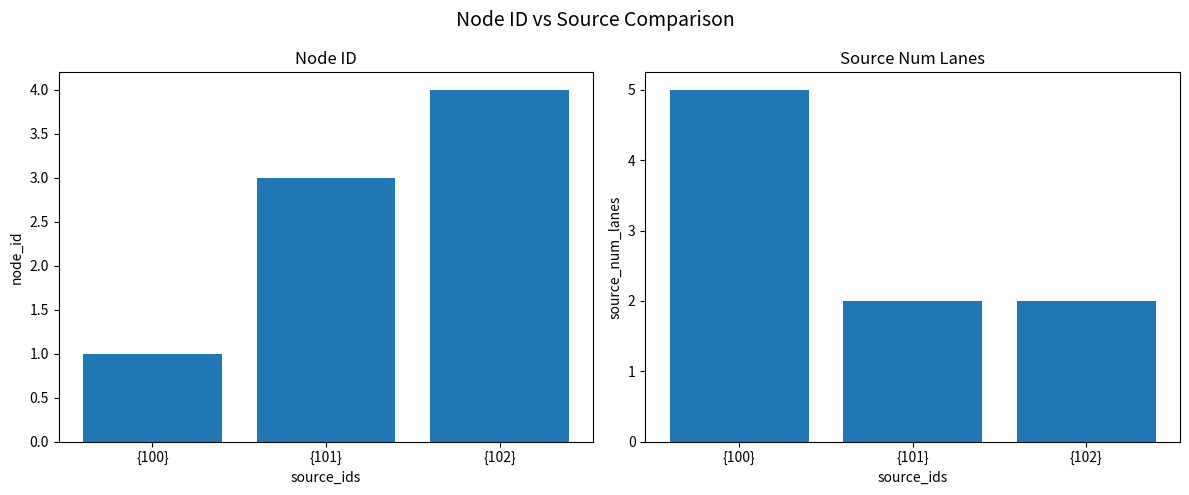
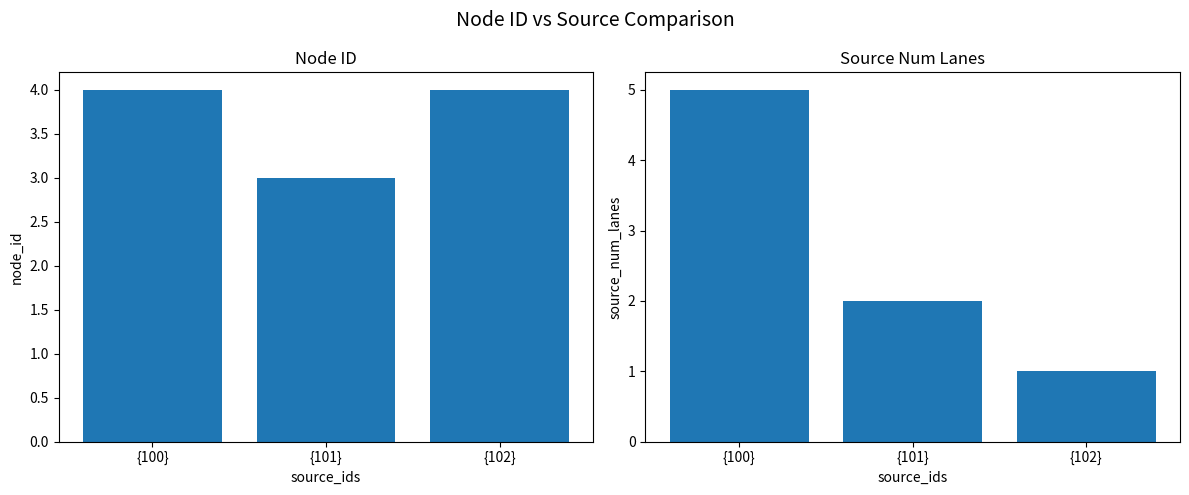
Node ID, {100}: 1 -> 4
Source Num Lanes, {102}: 2 -> 1
